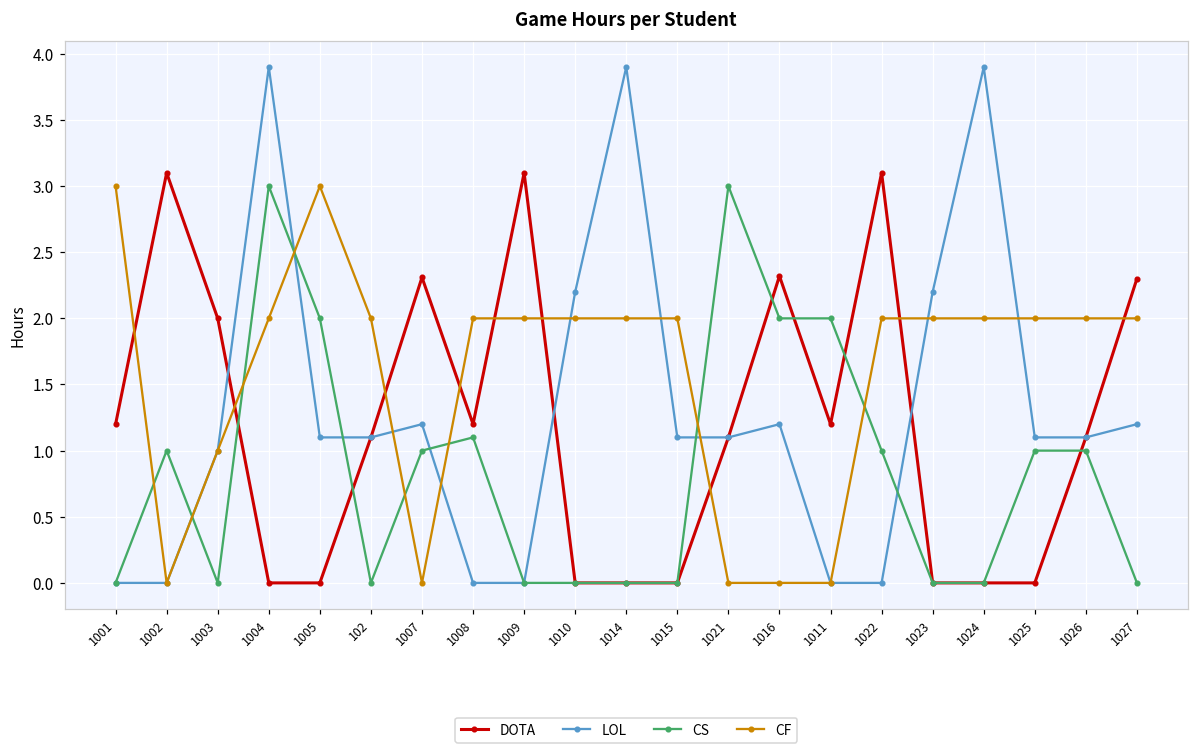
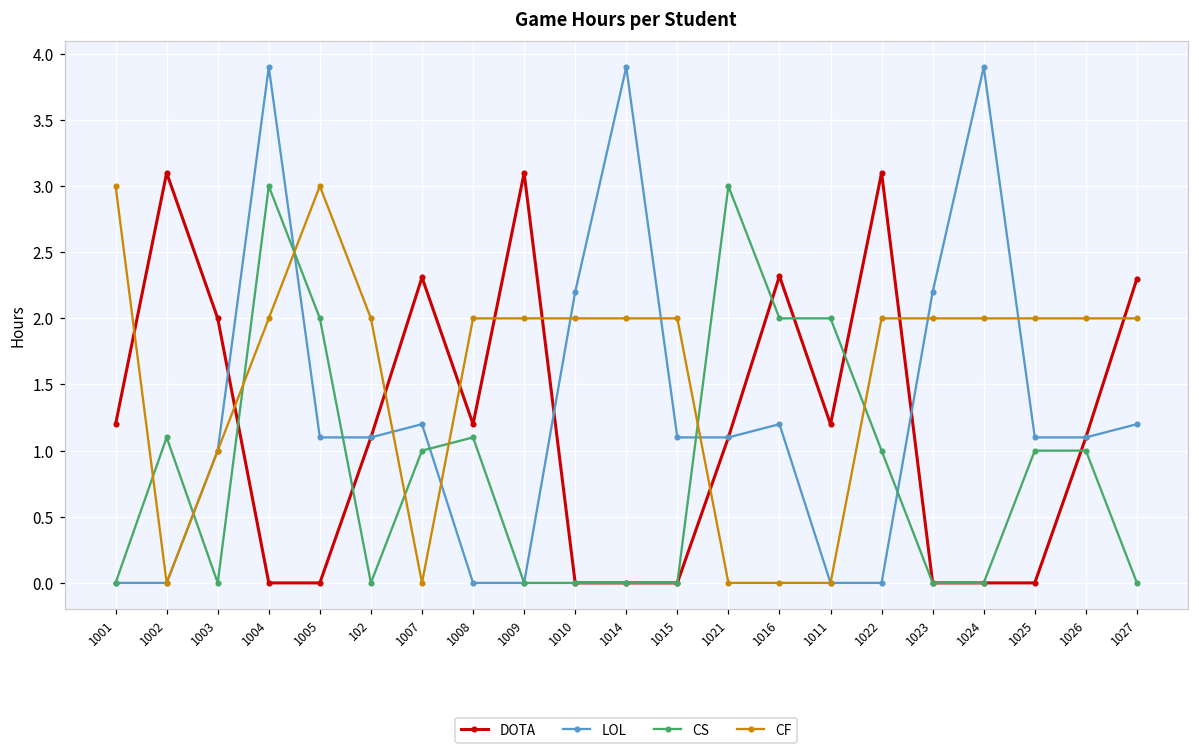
CS, 1002: 1.0 -> 1.1
